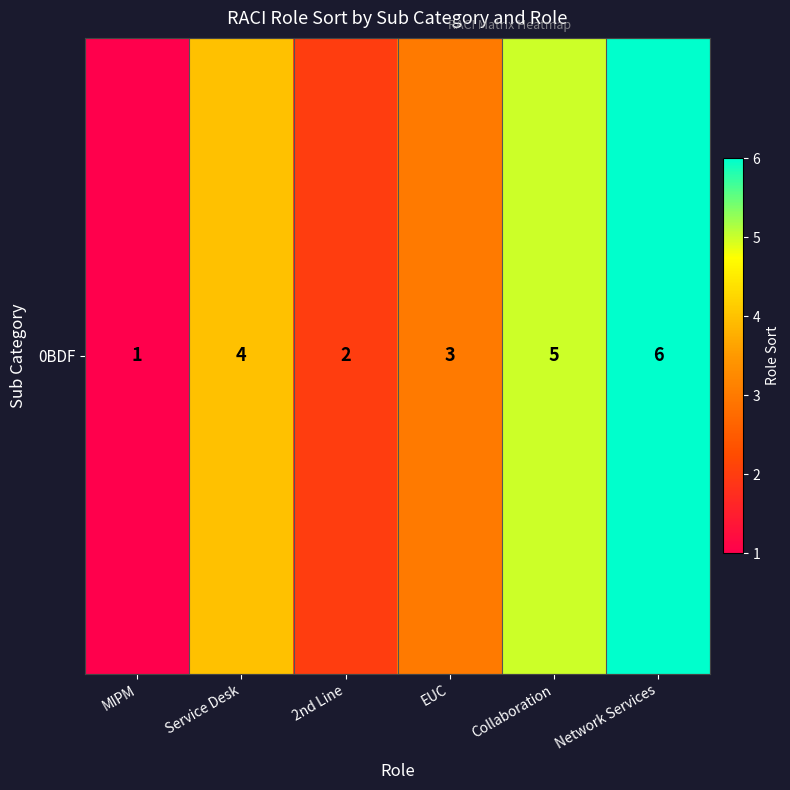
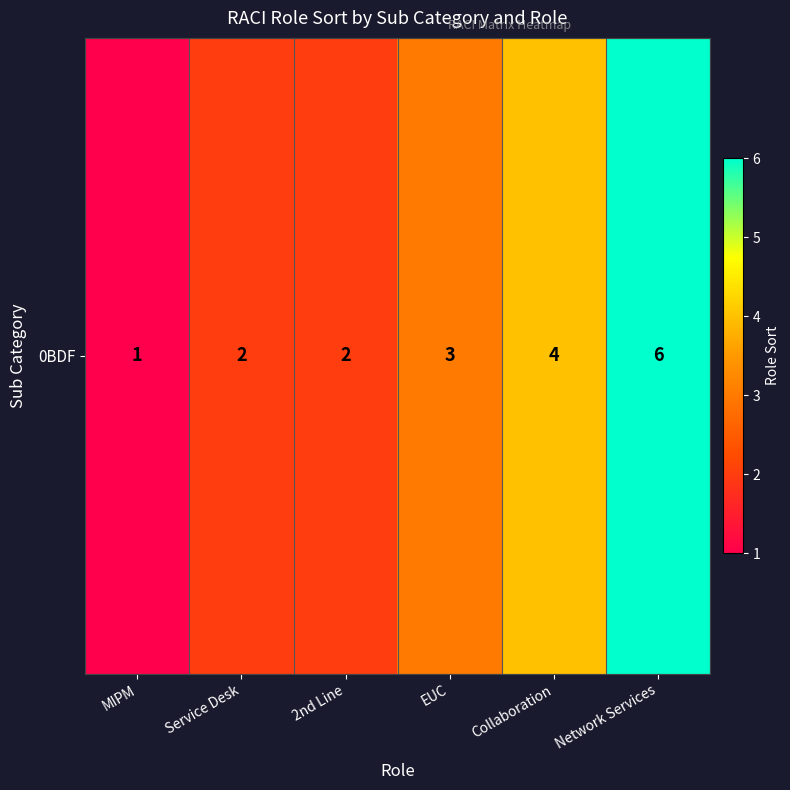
0BDF, Service Desk: 4 -> 2
0BDF, Collaboration: 5 -> 4
